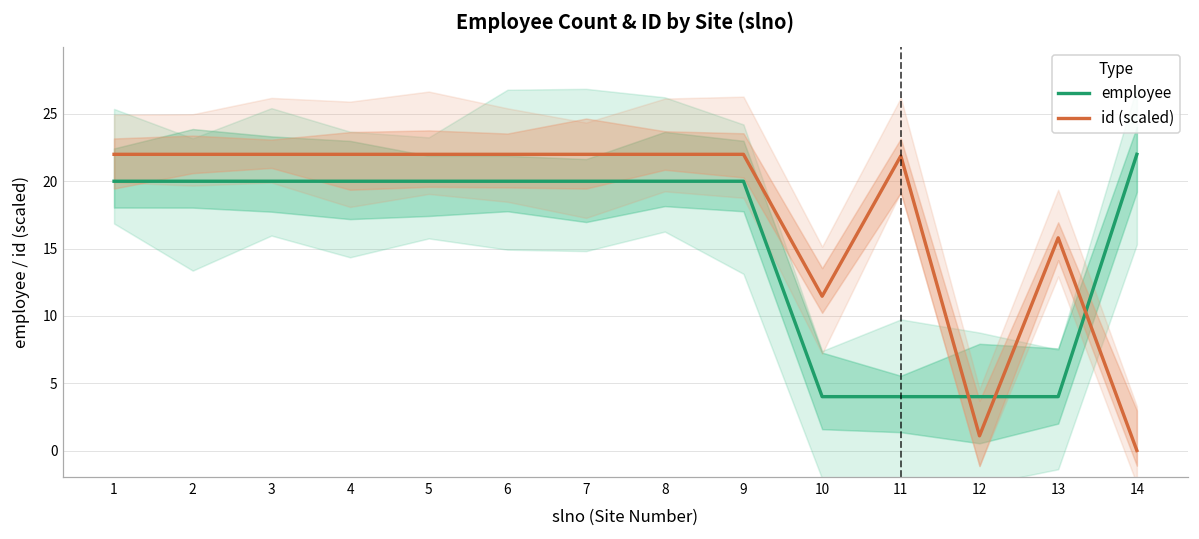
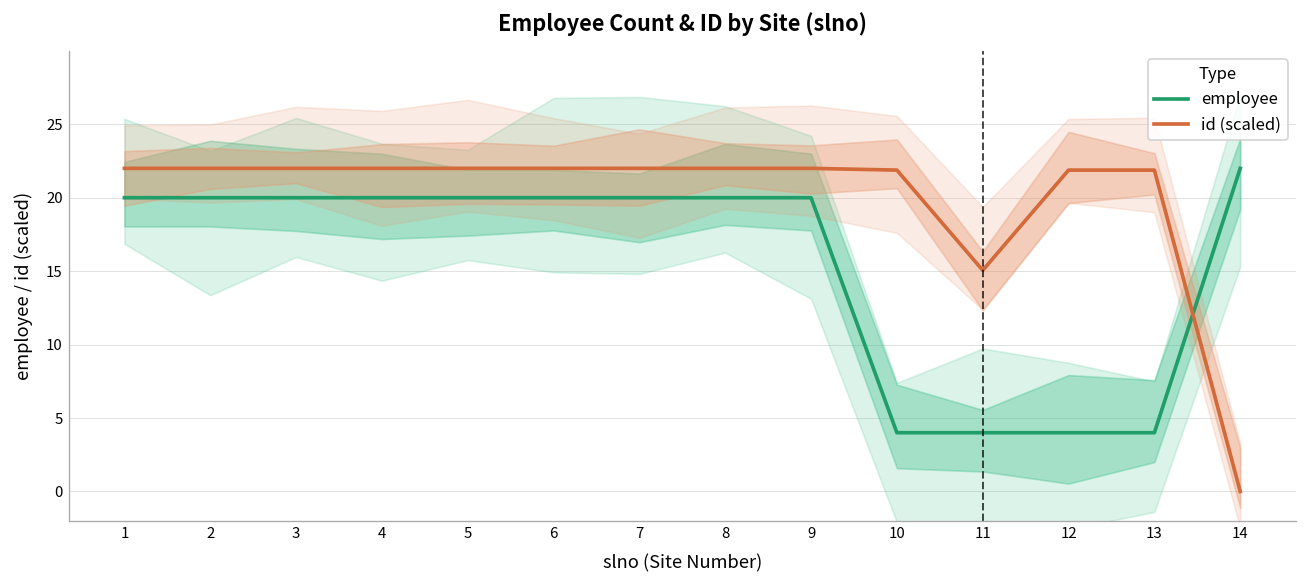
id (scaled), 10: 11.5 -> 21.9
id (scaled), 11: 21.9 -> 15.1
id (scaled), 12: 1.1 -> 21.9
id (scaled), 13: 15.8 -> 21.9
